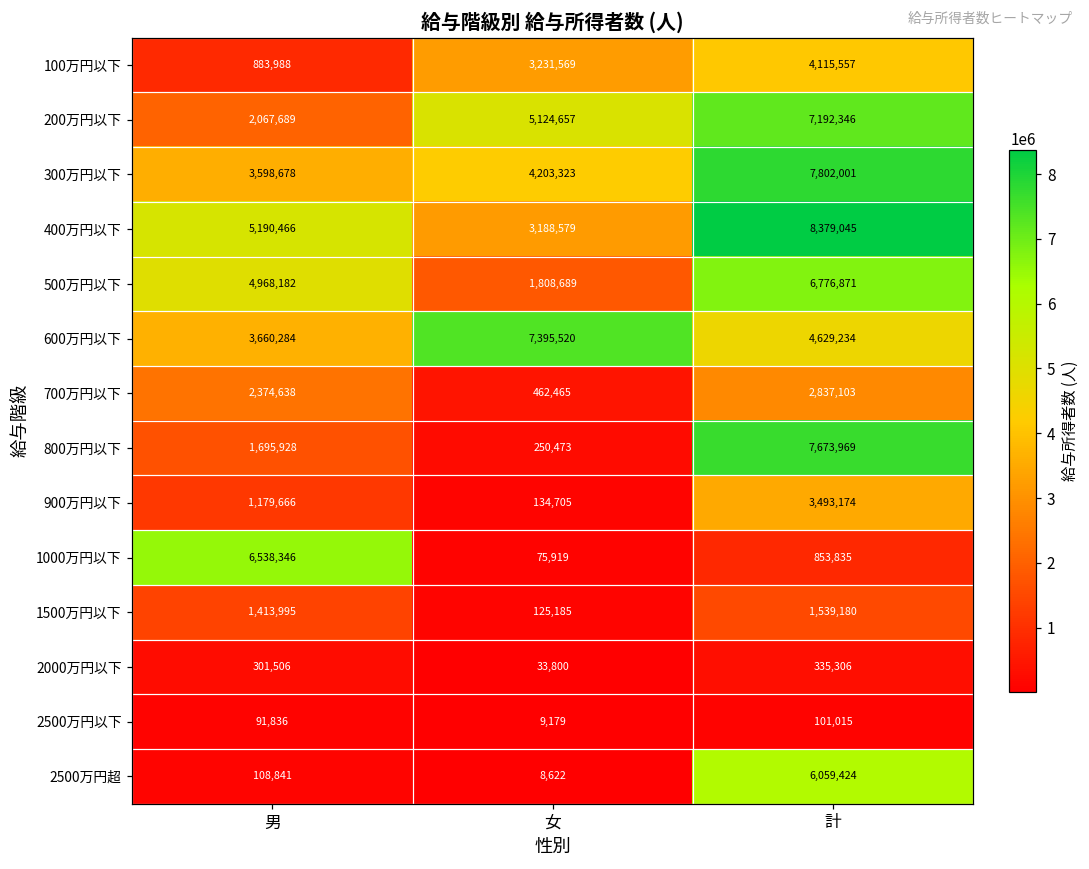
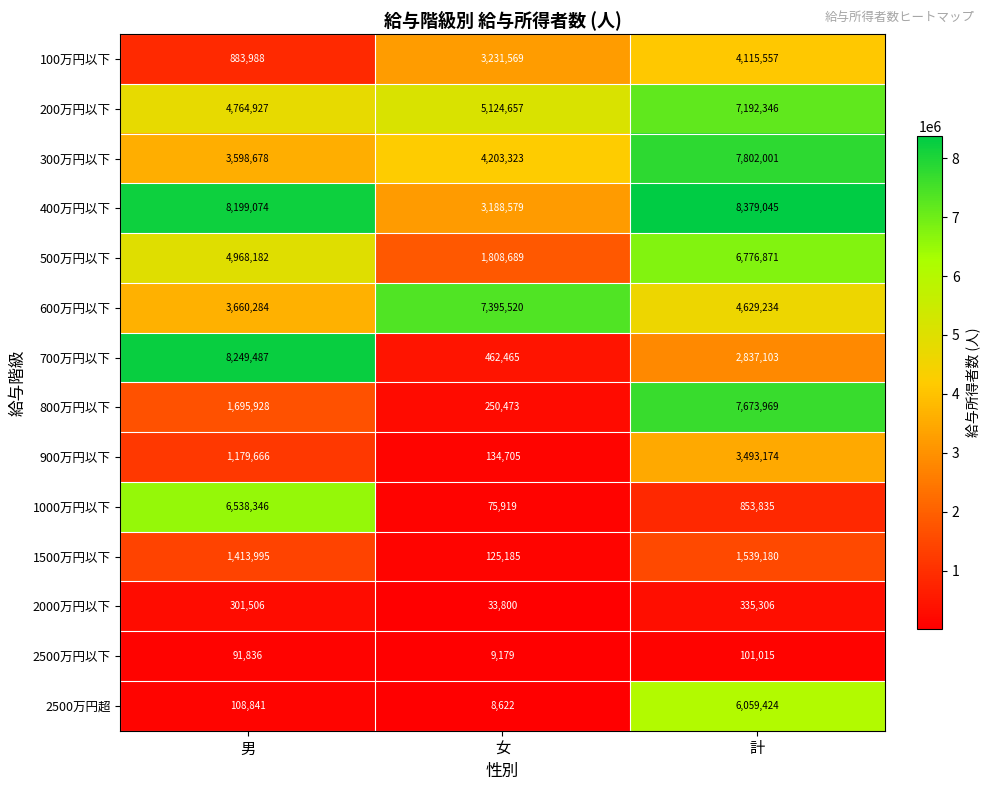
200万円以下, 男: 2,067,689 -> 4,764,927
400万円以下, 男: 5,190,466 -> 8,199,074
700万円以下, 男: 2,374,638 -> 8,249,487
